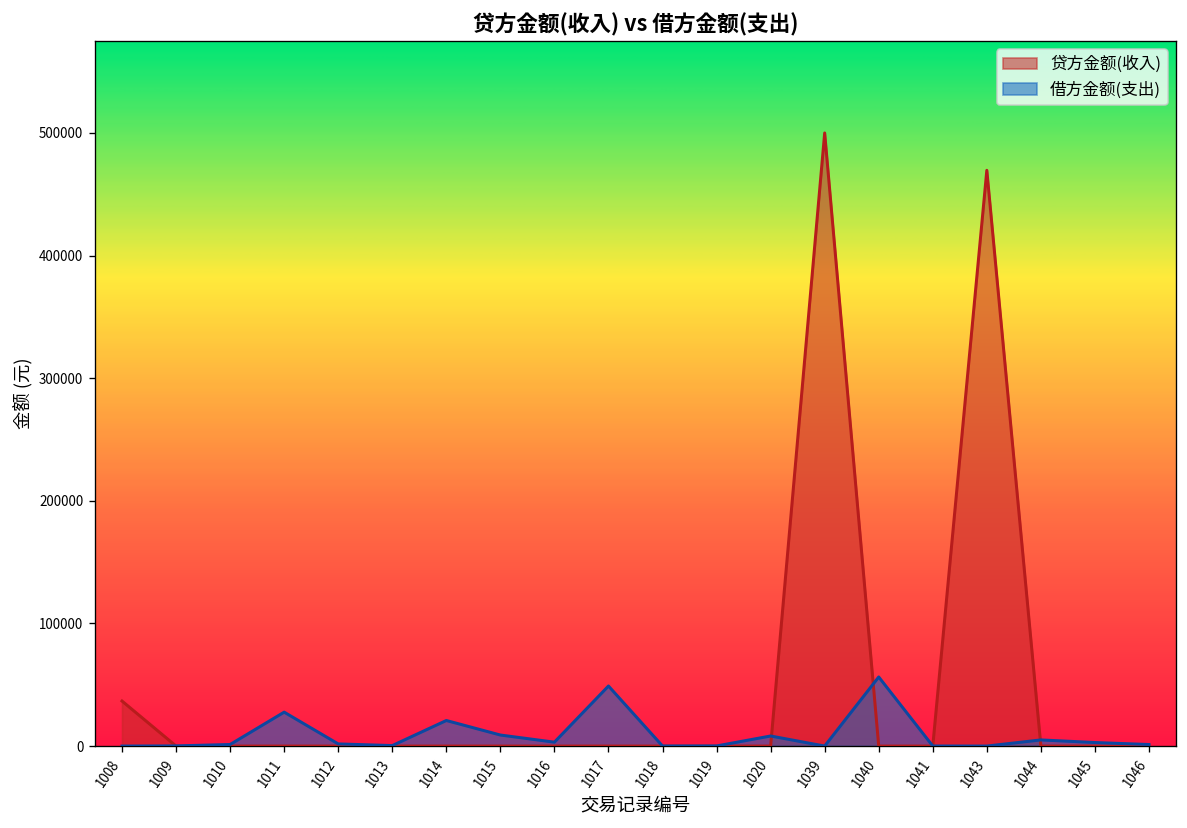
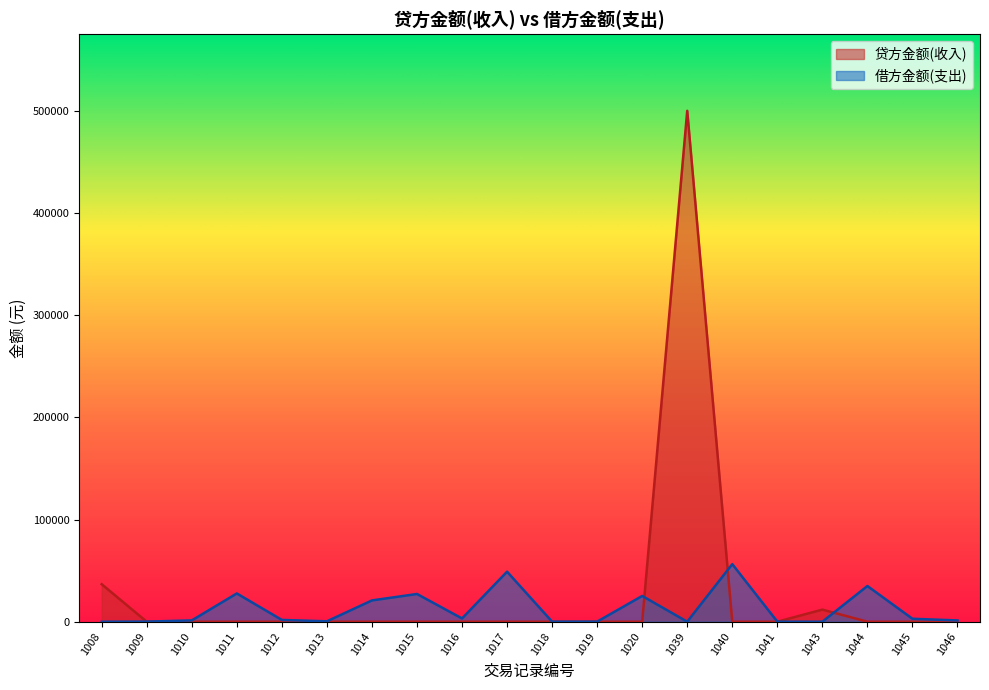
借方金额(支出), 1015: 9000 -> 27000
借方金额(支出), 1020: 8000 -> 25000
贷方金额(收入), 1043: 470000 -> 12000
借方金额(支出), 1044: 5000 -> 35000
